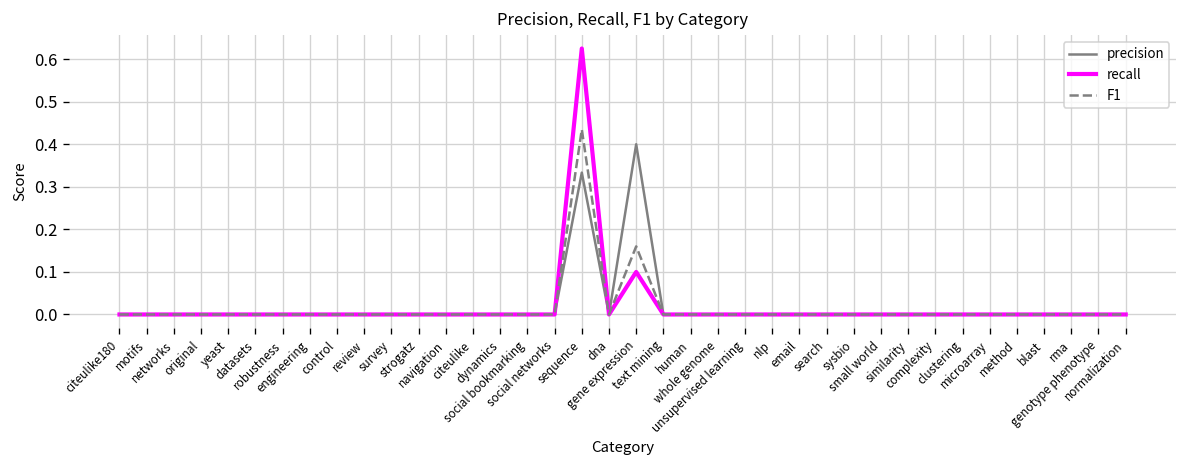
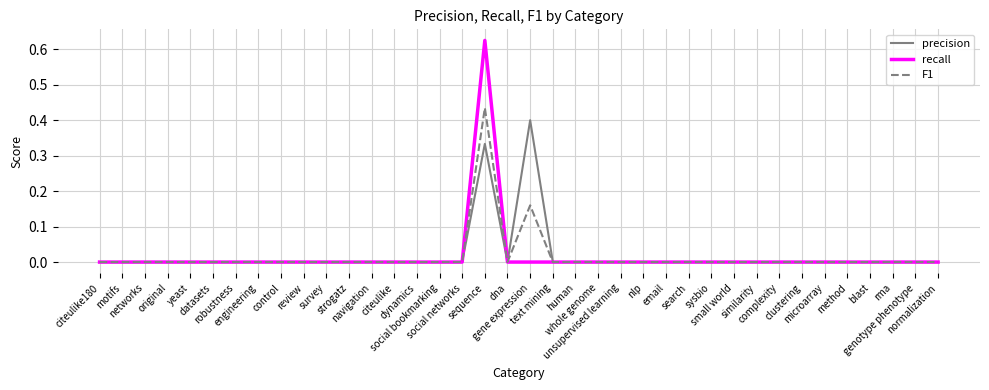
recall, gene expression: 0.1 -> 0.0
